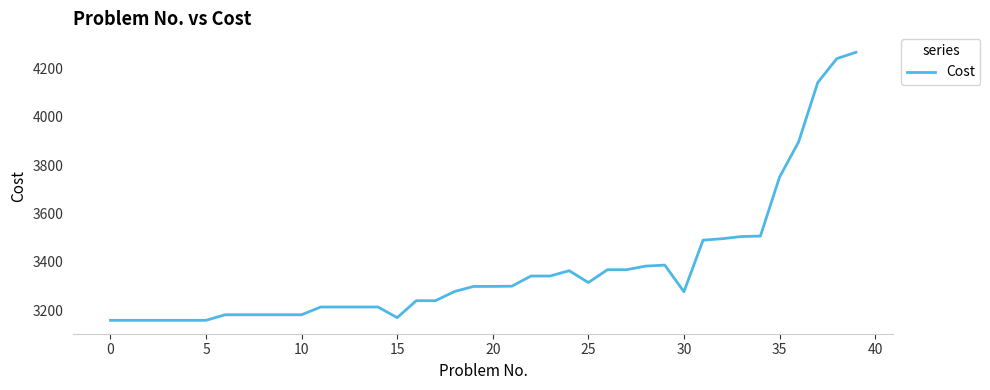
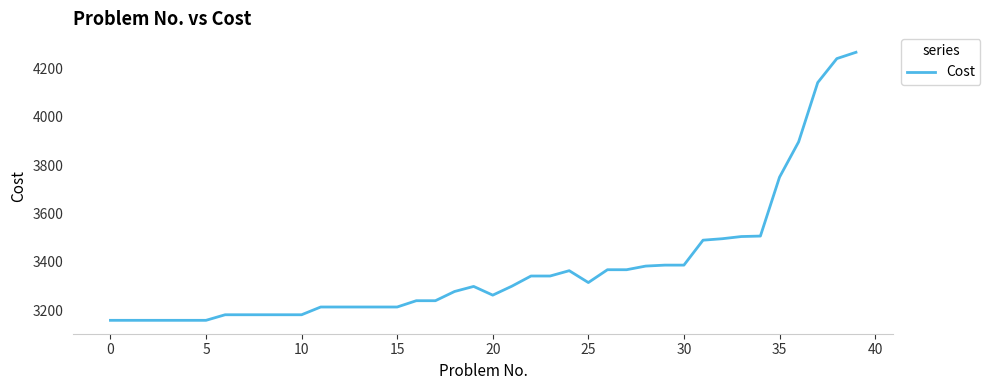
15: 3170 -> 3210
20: 3300 -> 3260
30: 3280 -> 3390
